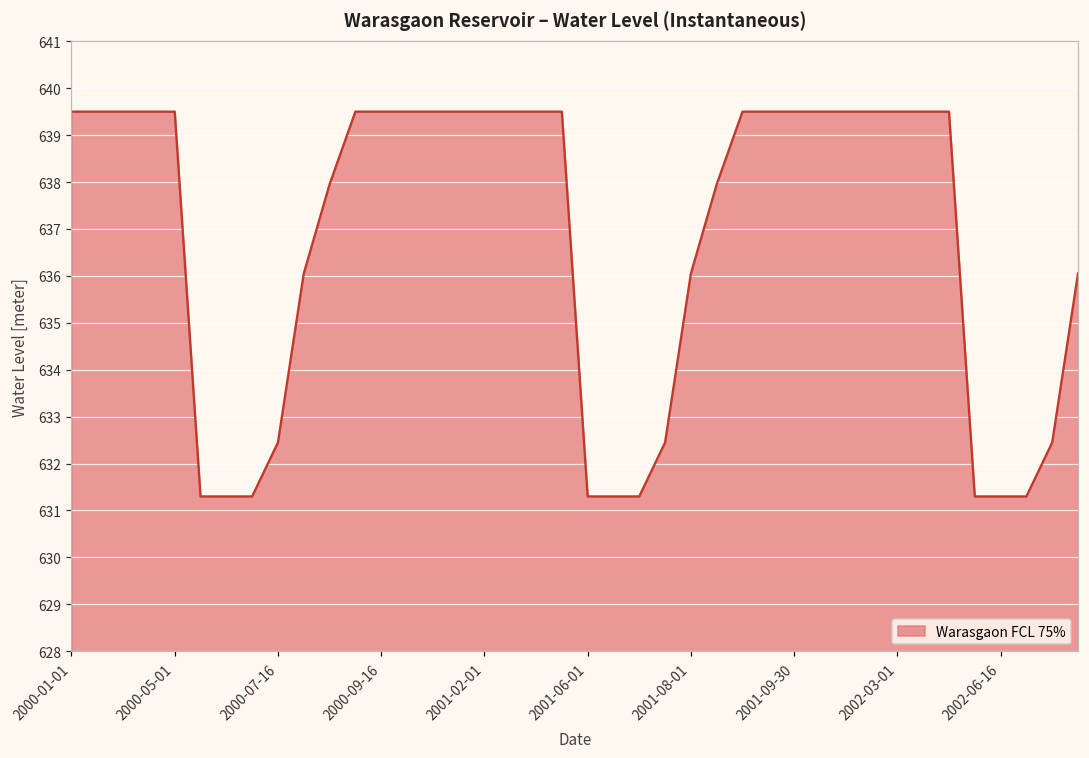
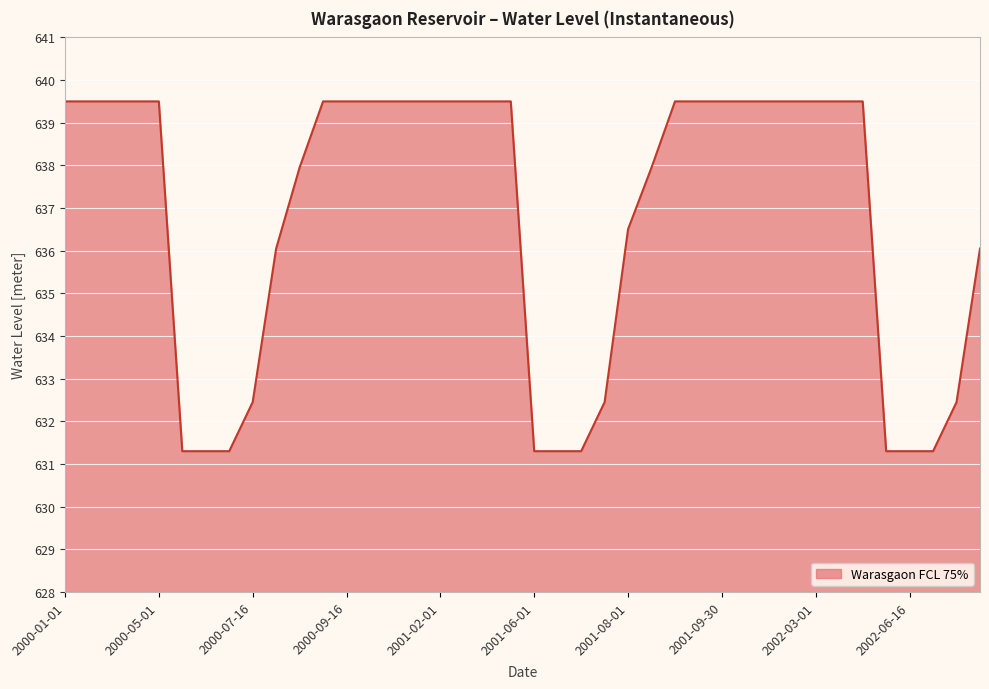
2001-08-01: 636.0 -> 636.5
